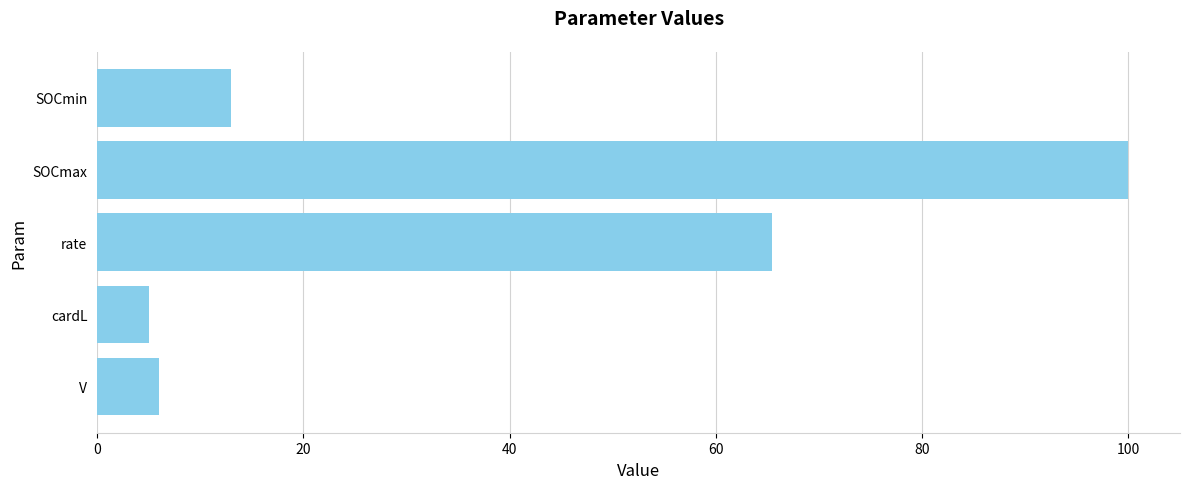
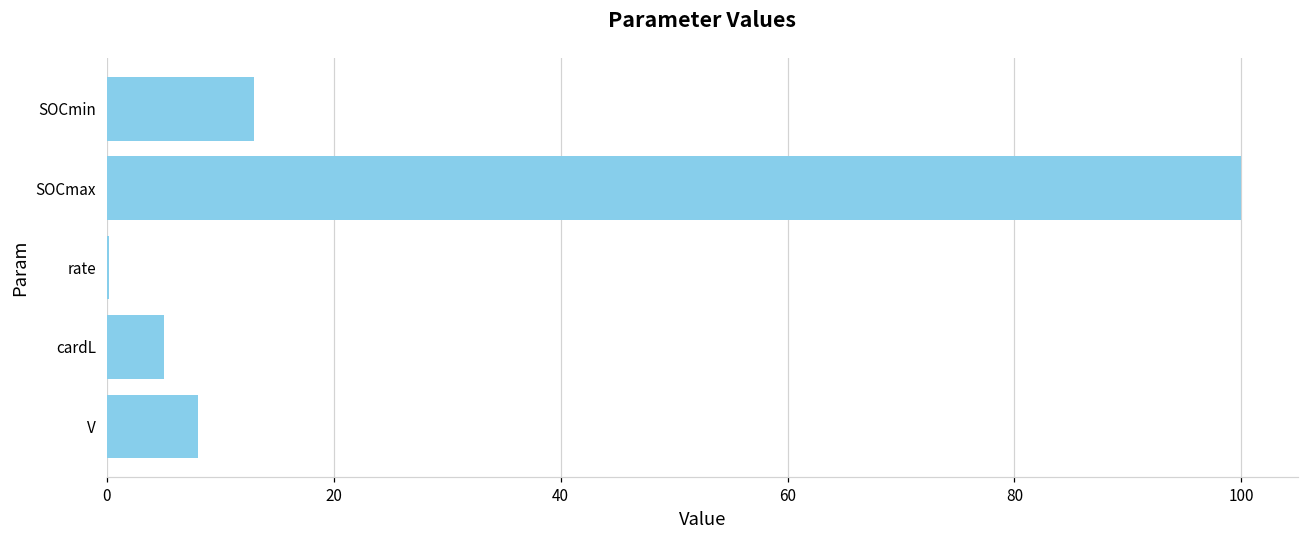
rate: 65.4 -> 0.2
V: 6 -> 8
